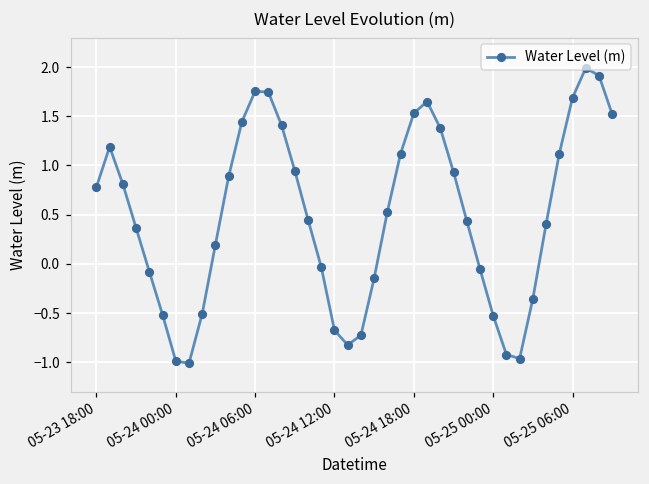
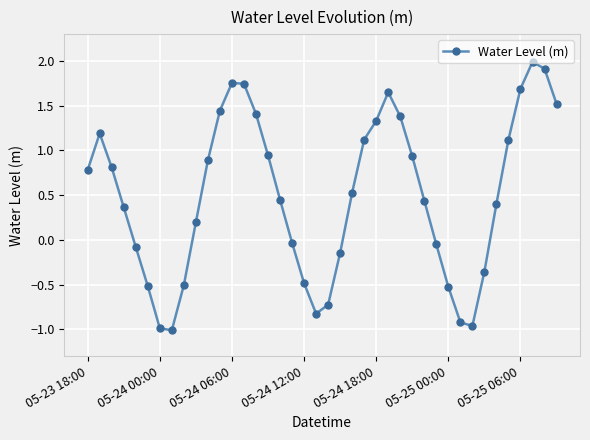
05-24 12:00: -0.7 -> -0.5
05-24 18:00: 1.5 -> 1.3
